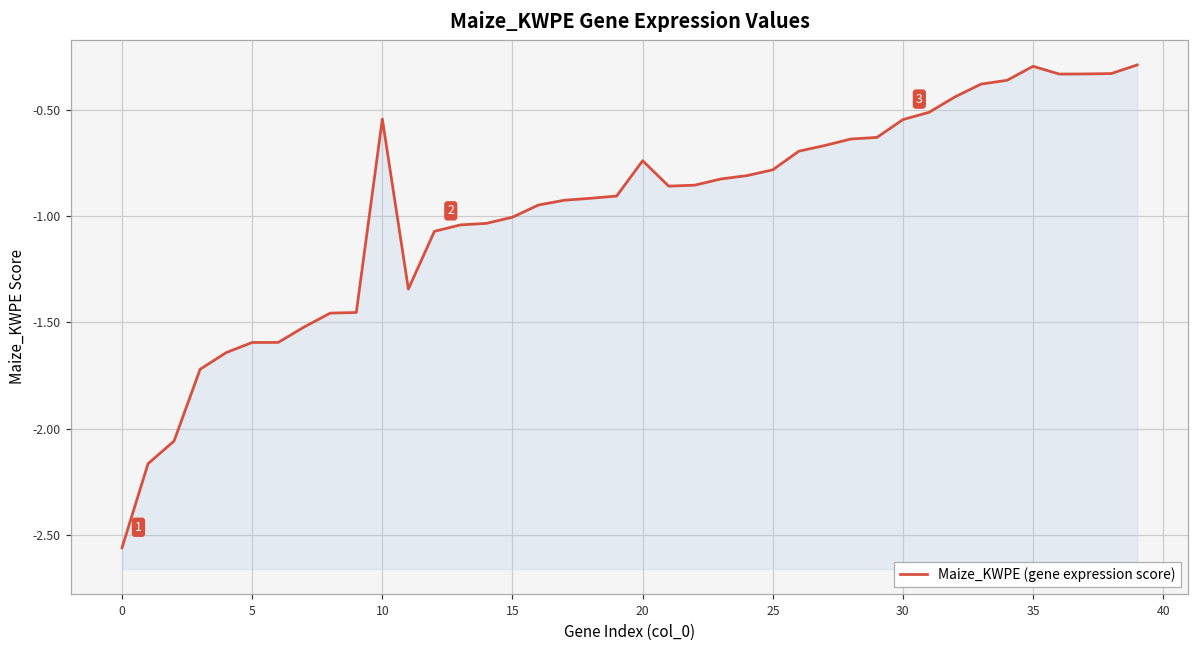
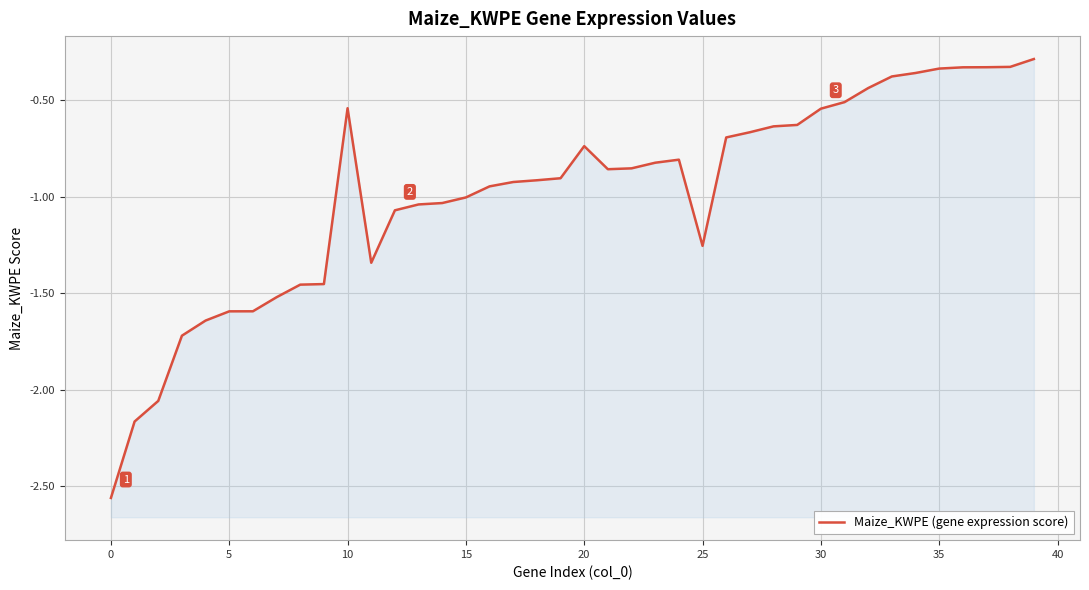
25: -0.78 -> -1.25
35: -0.29 -> -0.34
